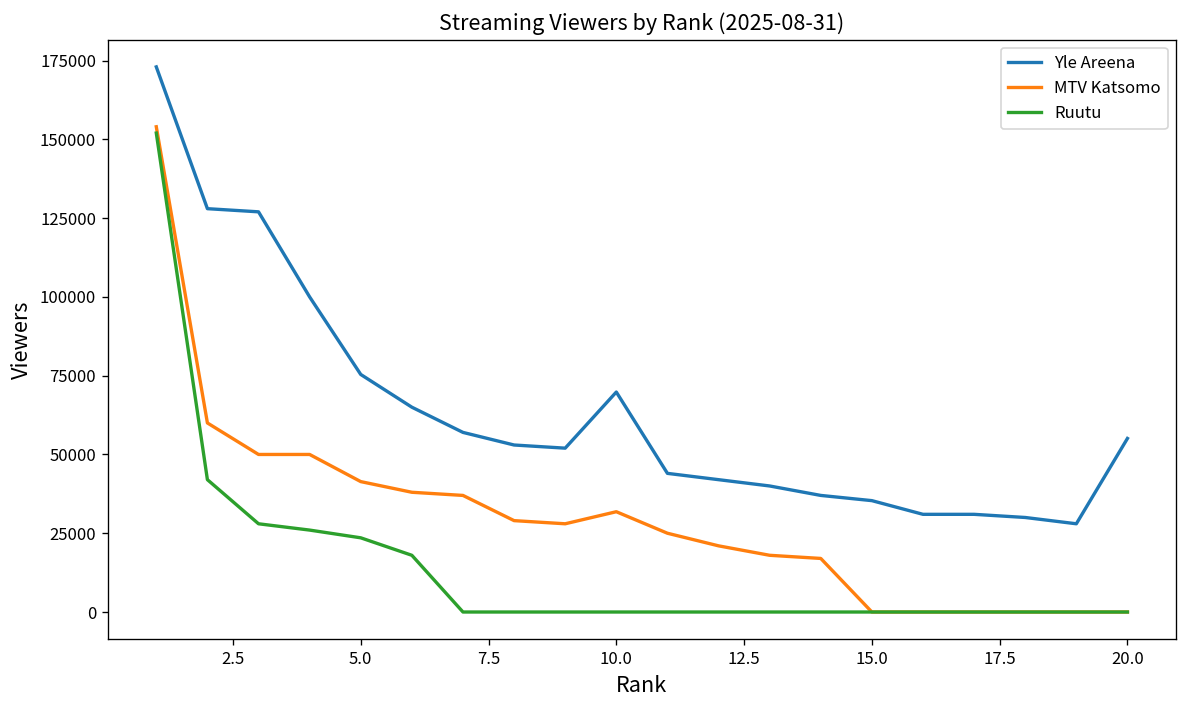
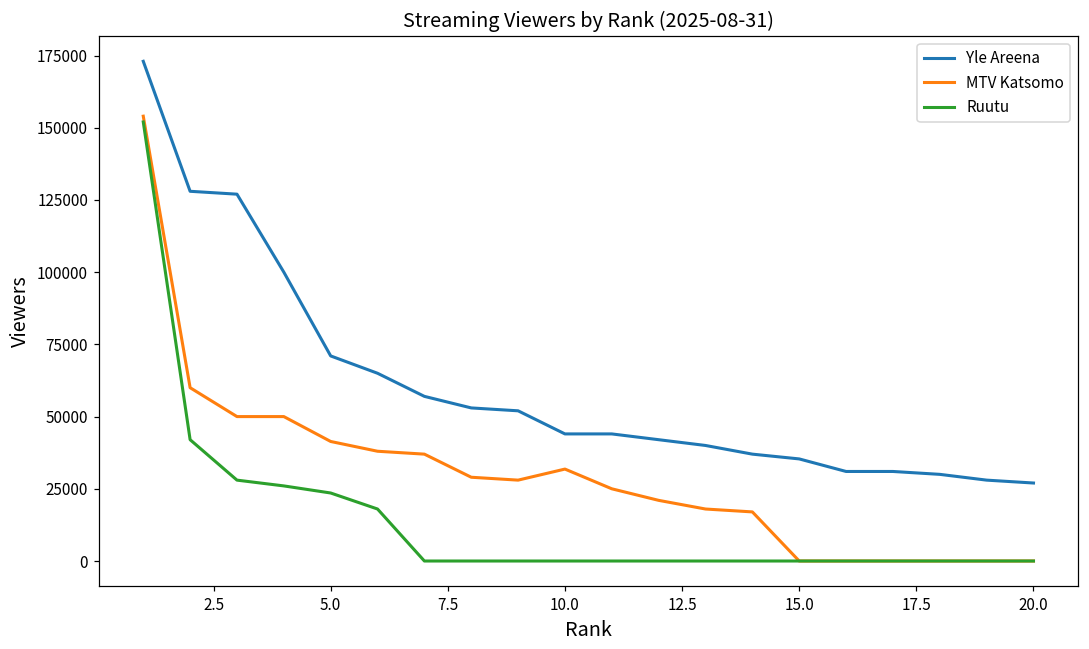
Yle Areena, 5.0: 75000 -> 71000
Yle Areena, 10.0: 70000 -> 44000
Yle Areena, 20.0: 55000 -> 27000
